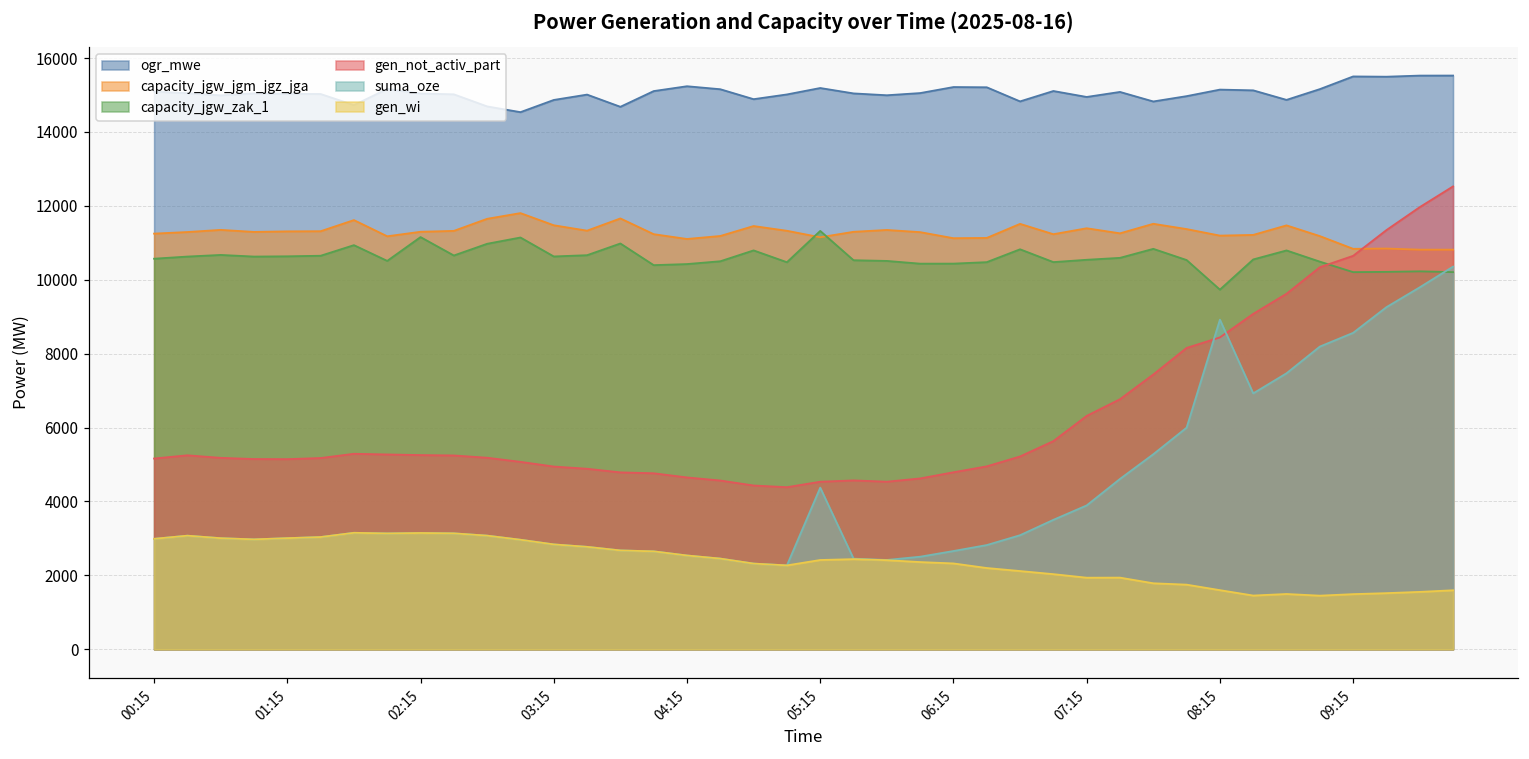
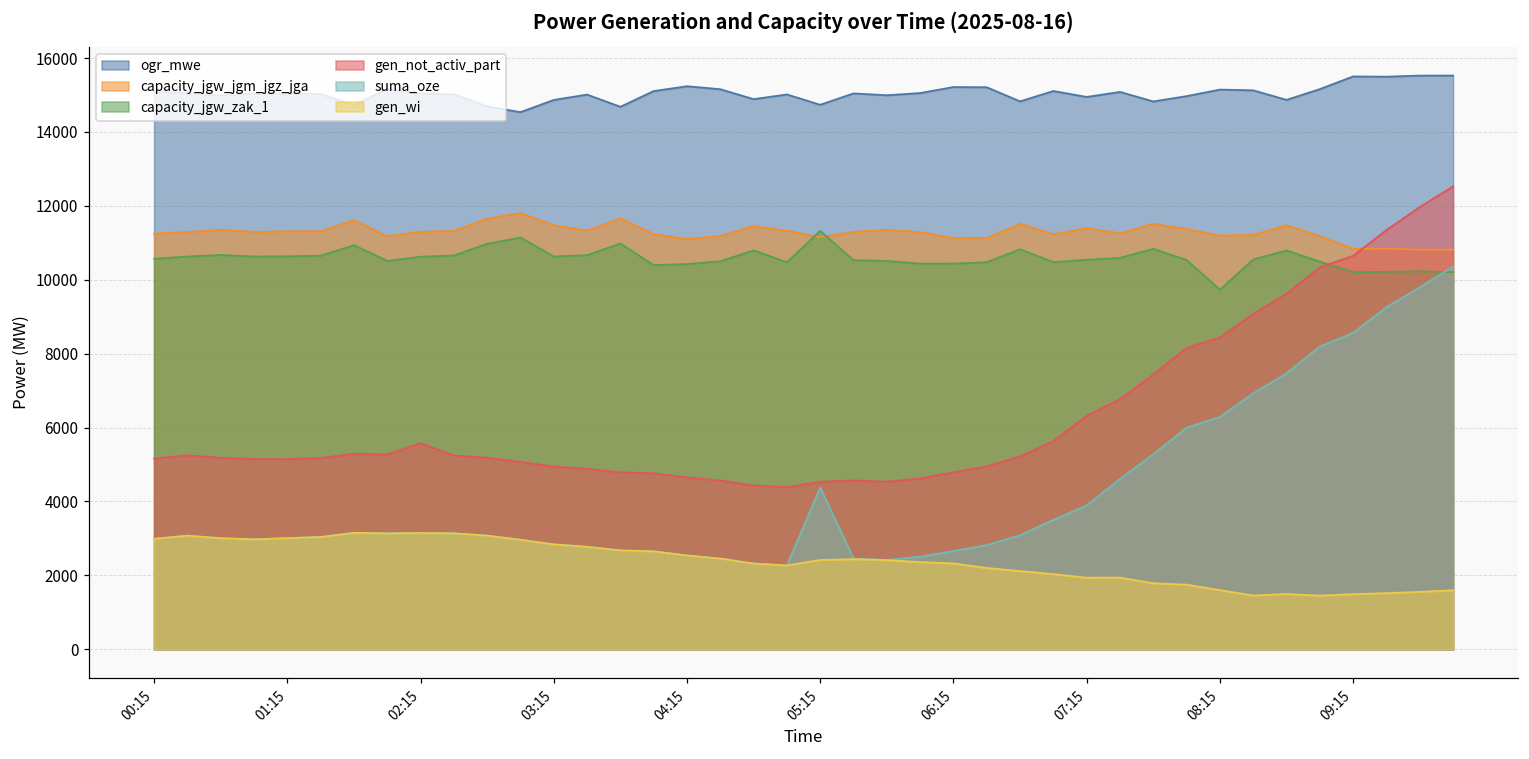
capacity_jgw_zak_1, 02:15: 11200 -> 10600
gen_not_activ_part, 02:15: 5300 -> 5600
ogr_mwe, 05:15: 15200 -> 14700
suma_oze, 08:15: 8900 -> 6300
